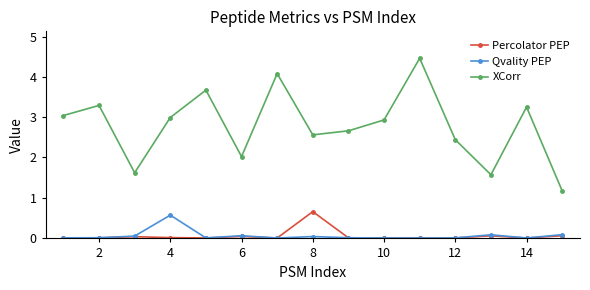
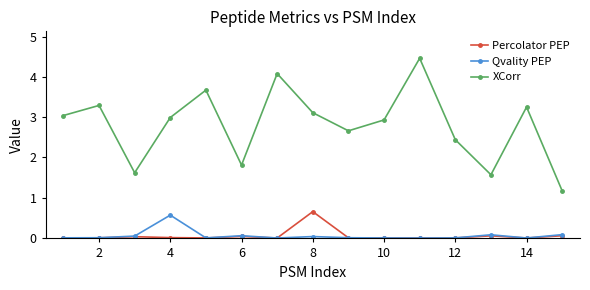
XCorr, 6: 2.0 -> 1.8
XCorr, 8: 2.6 -> 3.1
